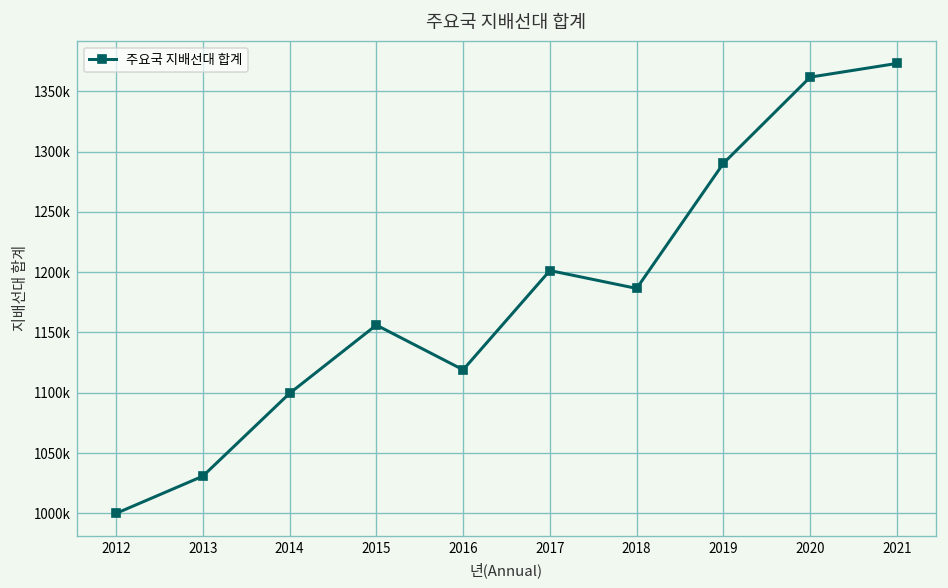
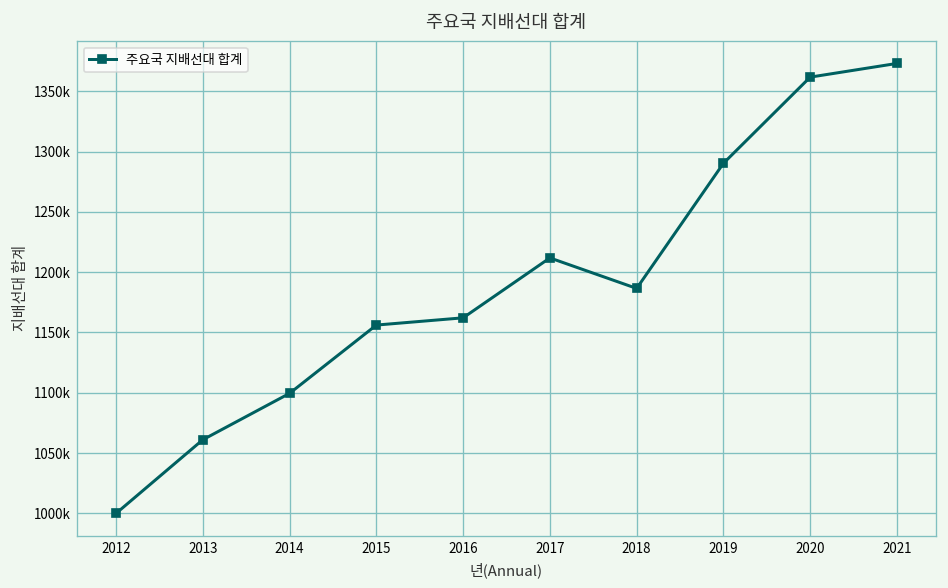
2013: 1031000 -> 1061000
2016: 1119000 -> 1162000
2017: 1201000 -> 1212000
